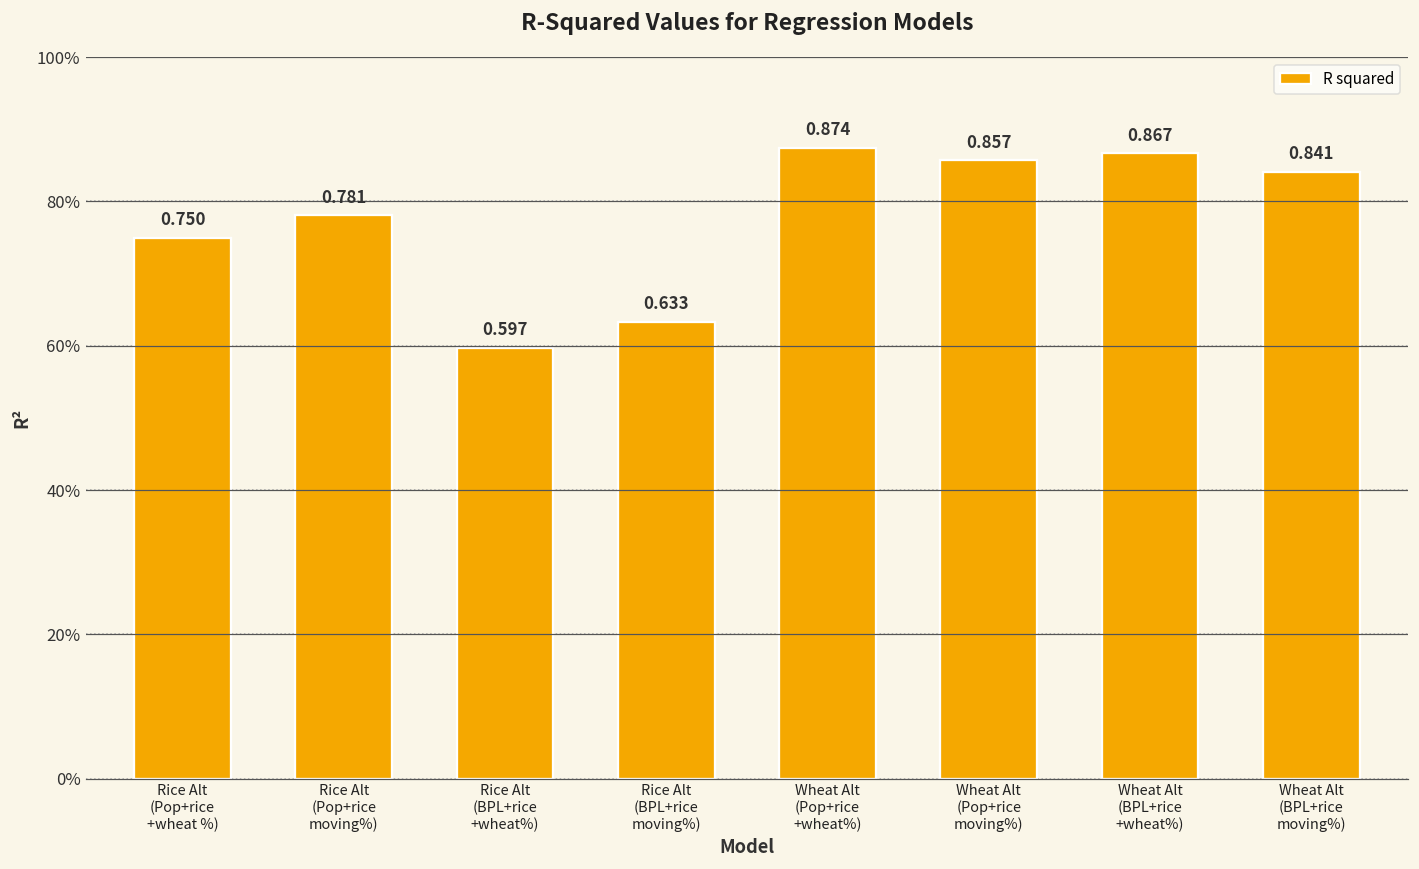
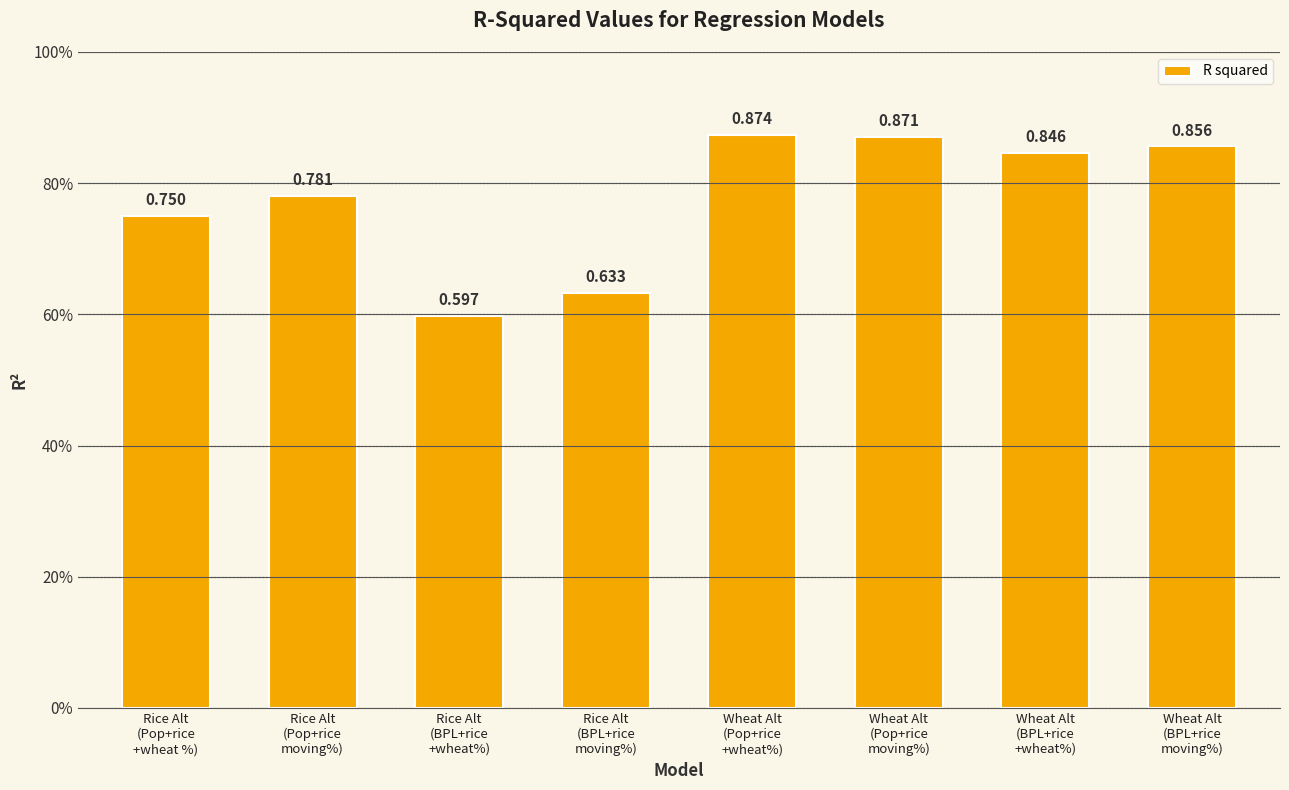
Wheat Alt (Pop+rice moving%): 0.857 -> 0.871
Wheat Alt (BPL+rice +wheat%): 0.867 -> 0.846
Wheat Alt (BPL+rice moving%): 0.841 -> 0.856
